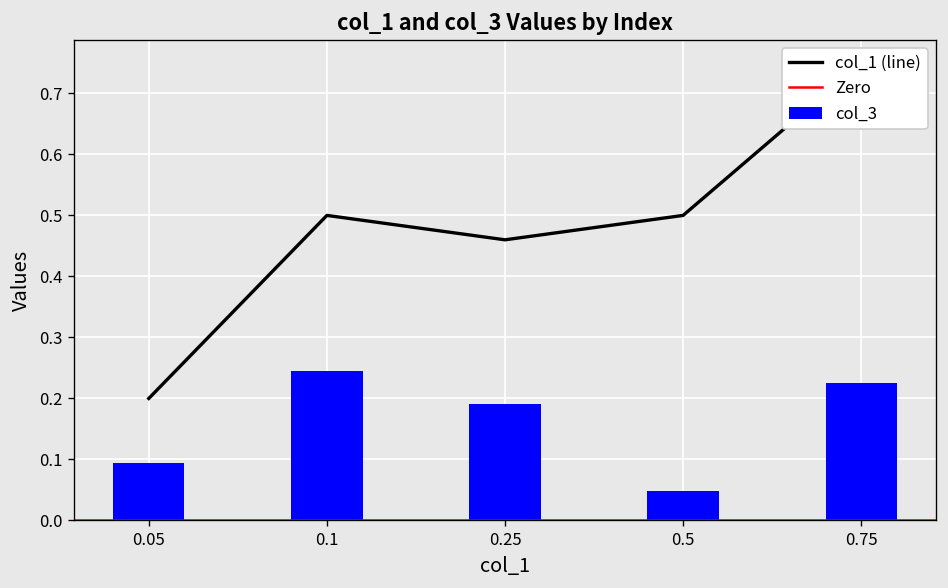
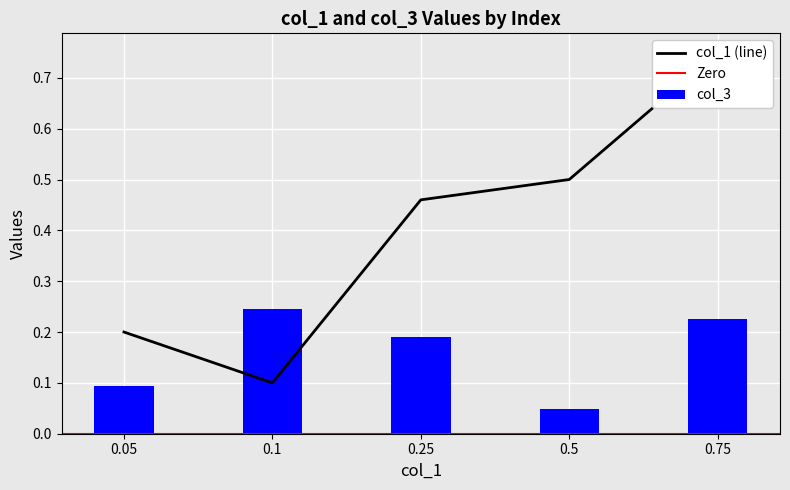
col_1 (line), 0.1: 0.5 -> 0.1
